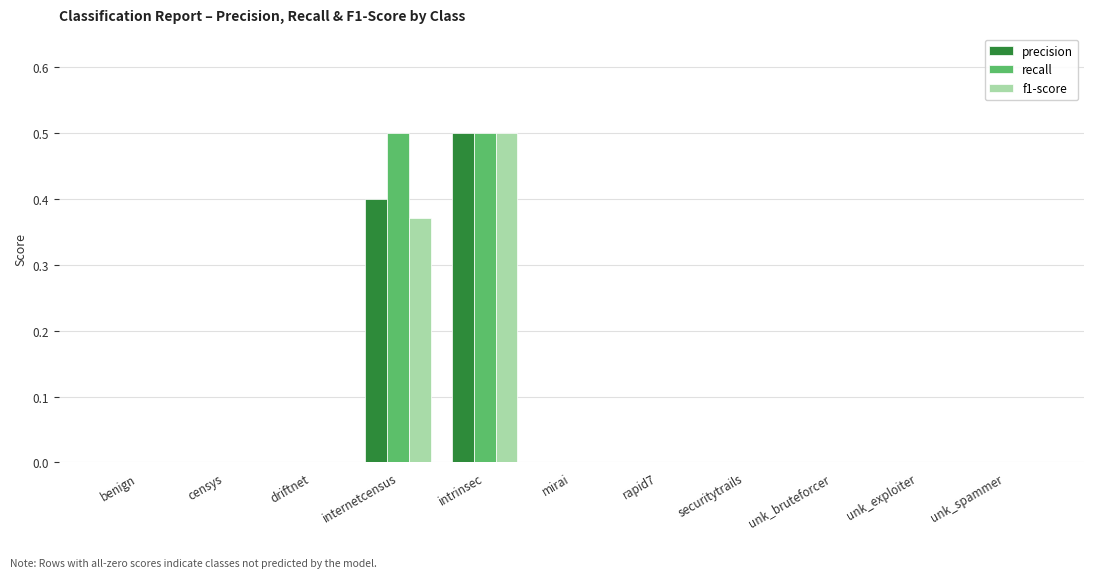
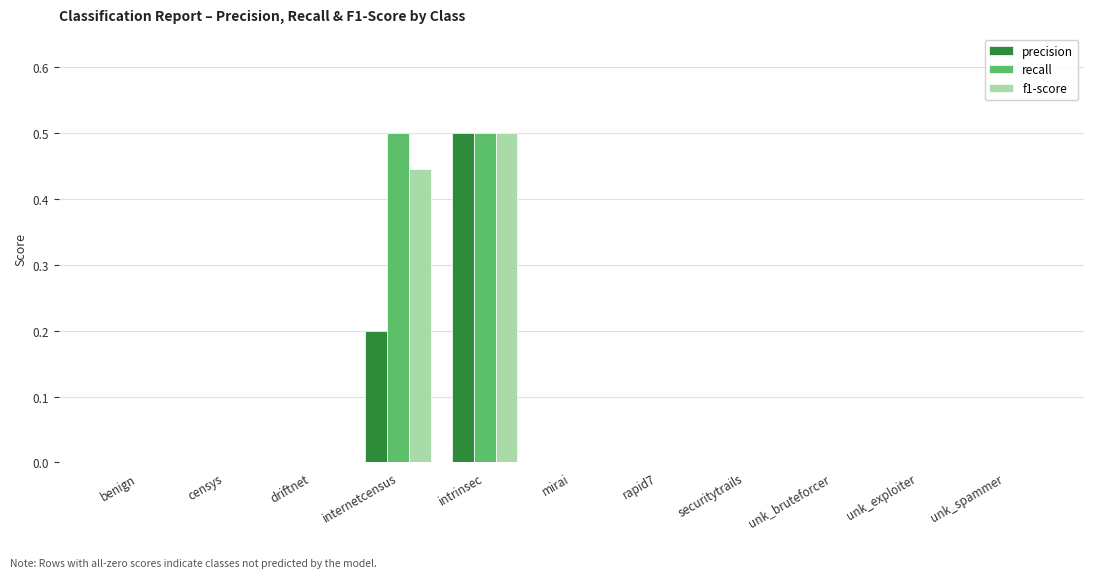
precision, internetcensus: 0.4 -> 0.2
f1-score, internetcensus: 0.37 -> 0.44
